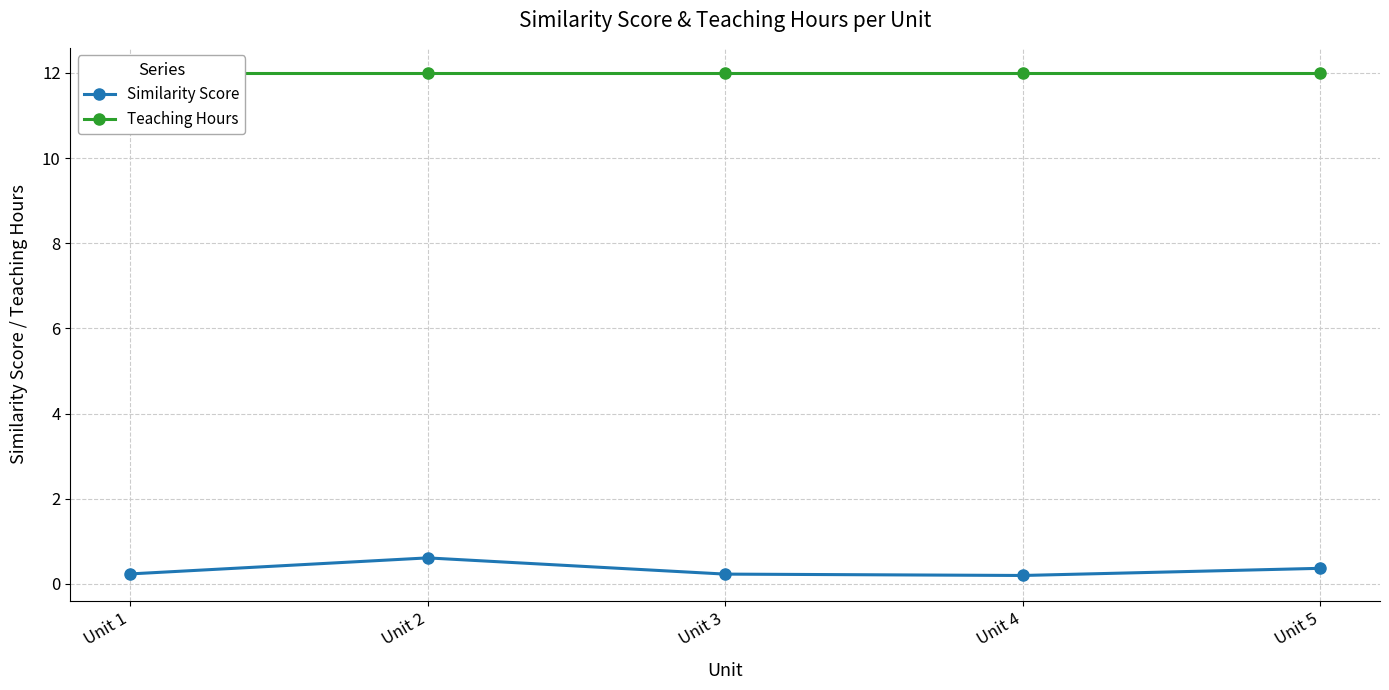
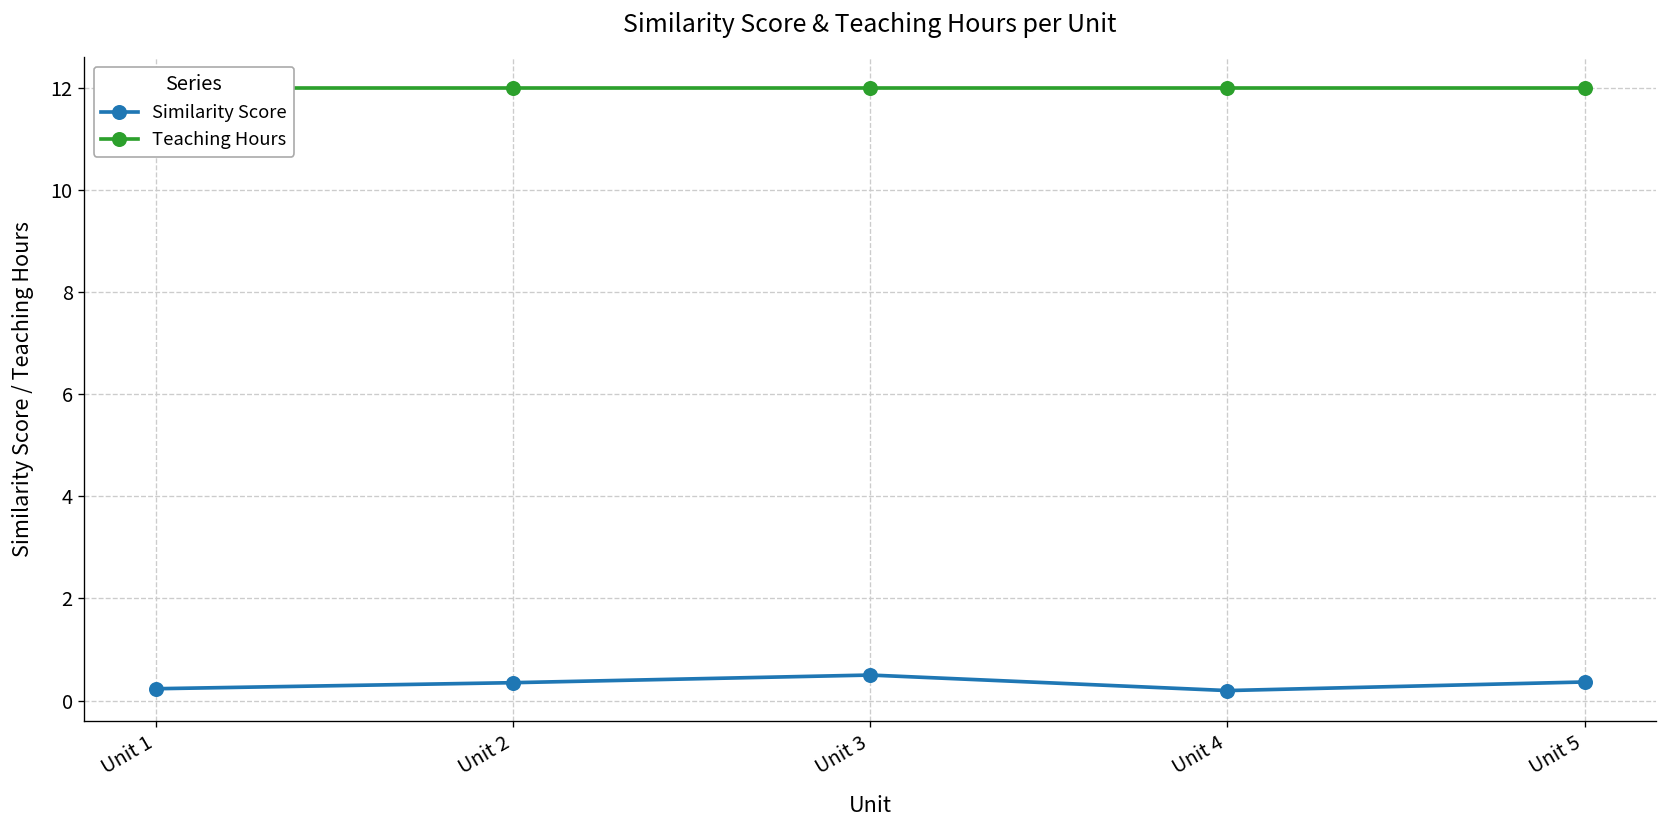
Similarity Score, Unit 2: 0.6 -> 0.4
Similarity Score, Unit 3: 0.2 -> 0.5
